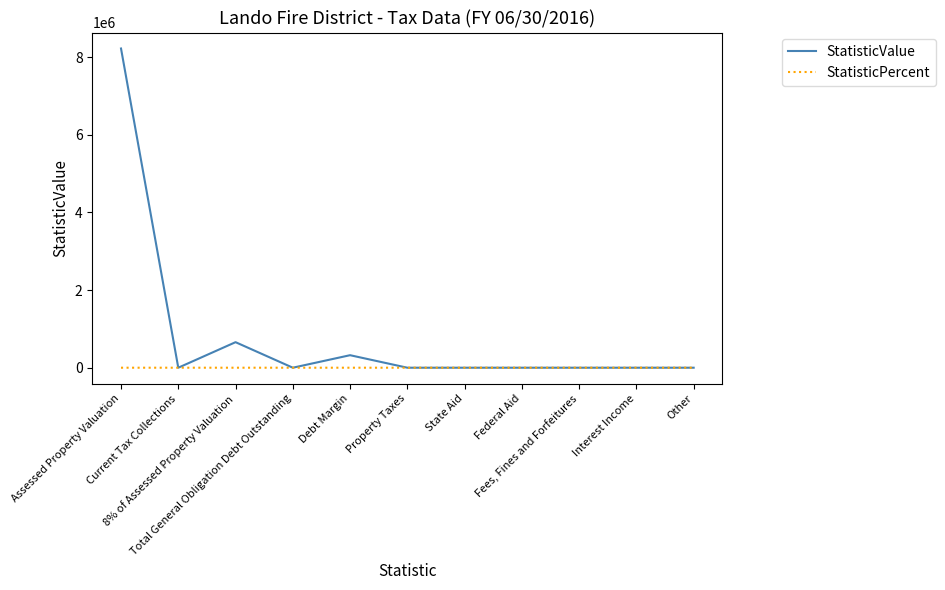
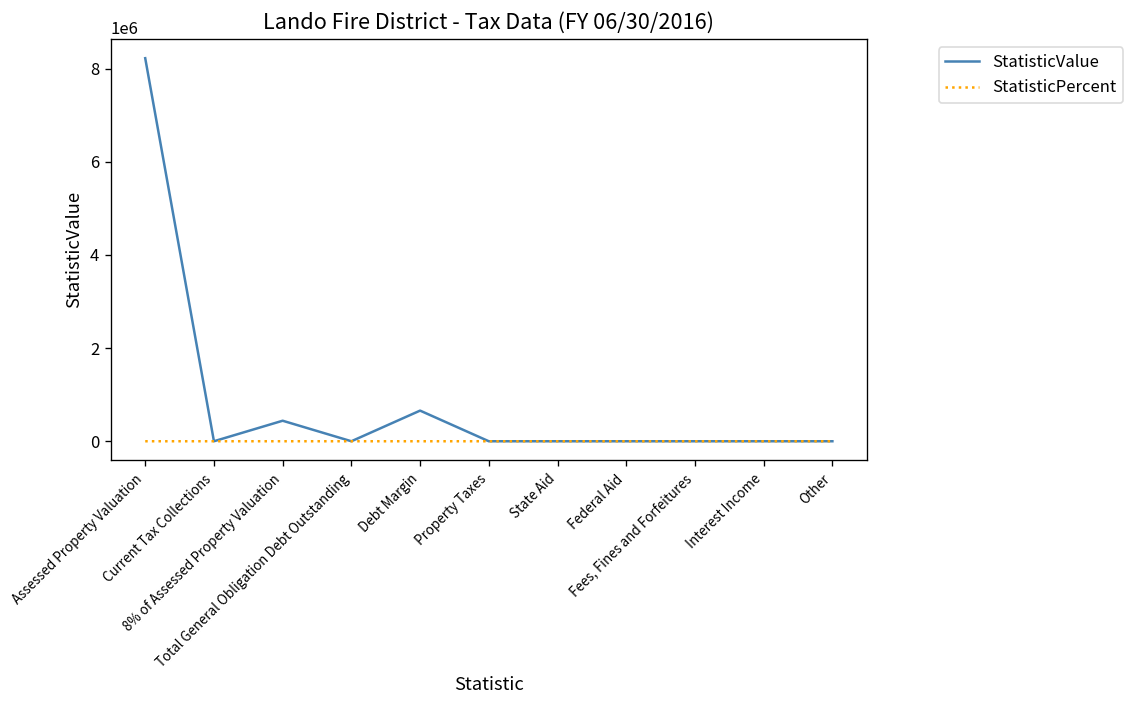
StatisticValue, 8% of Assessed Property Valuation: 700000 -> 400000
StatisticValue, Debt Margin: 300000 -> 700000
